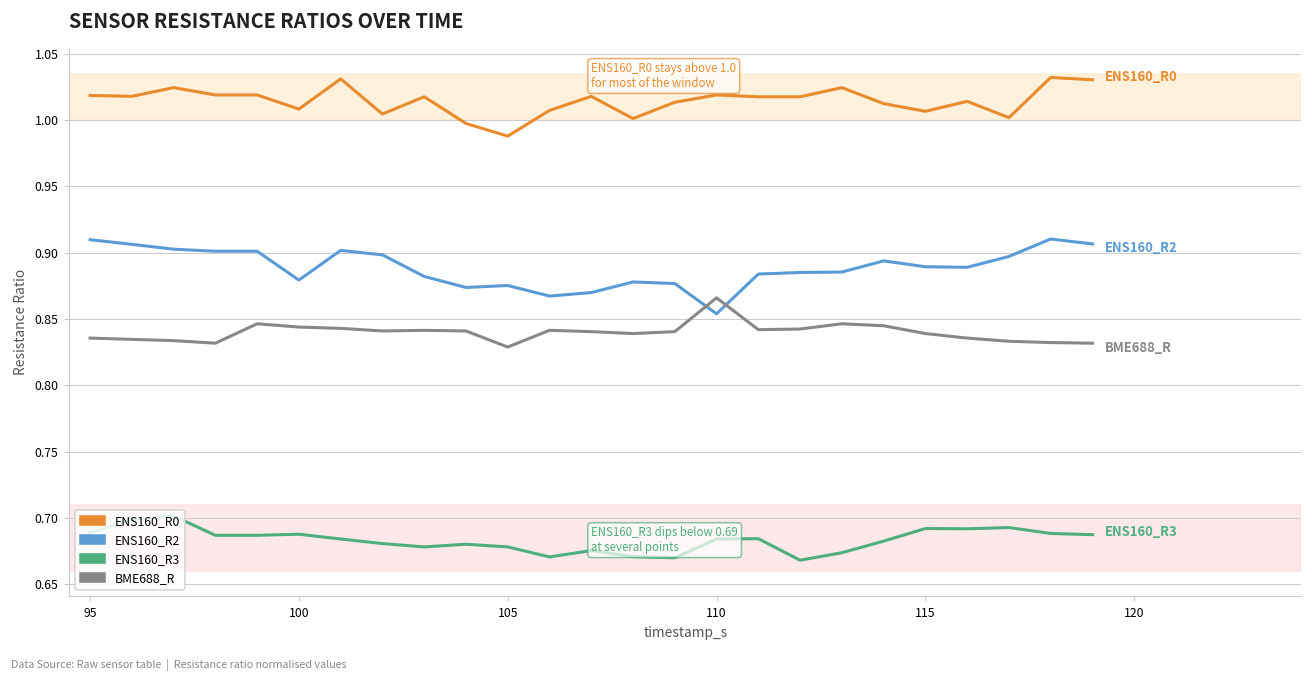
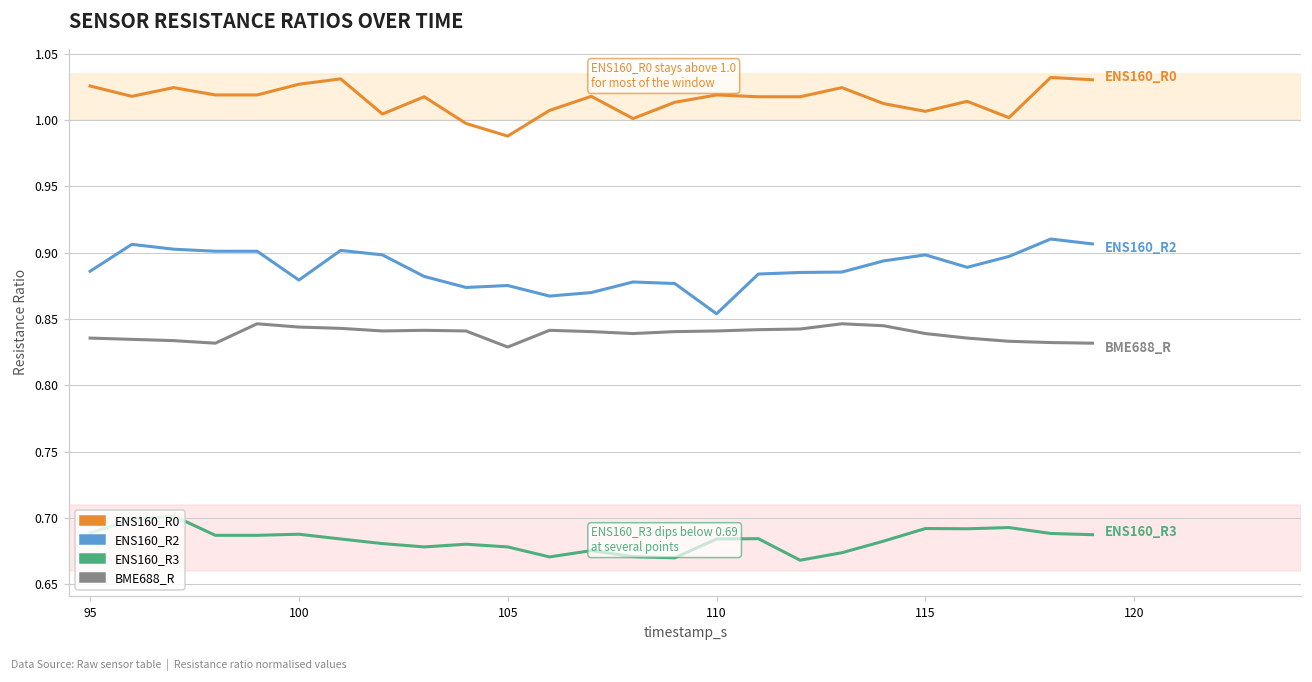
ENS160_R0, 95: 1.019 -> 1.026
ENS160_R2, 95: 0.910 -> 0.886
ENS160_R0, 100: 1.008 -> 1.027
BME688_R, 110: 0.866 -> 0.841
ENS160_R2, 115: 0.889 -> 0.898
